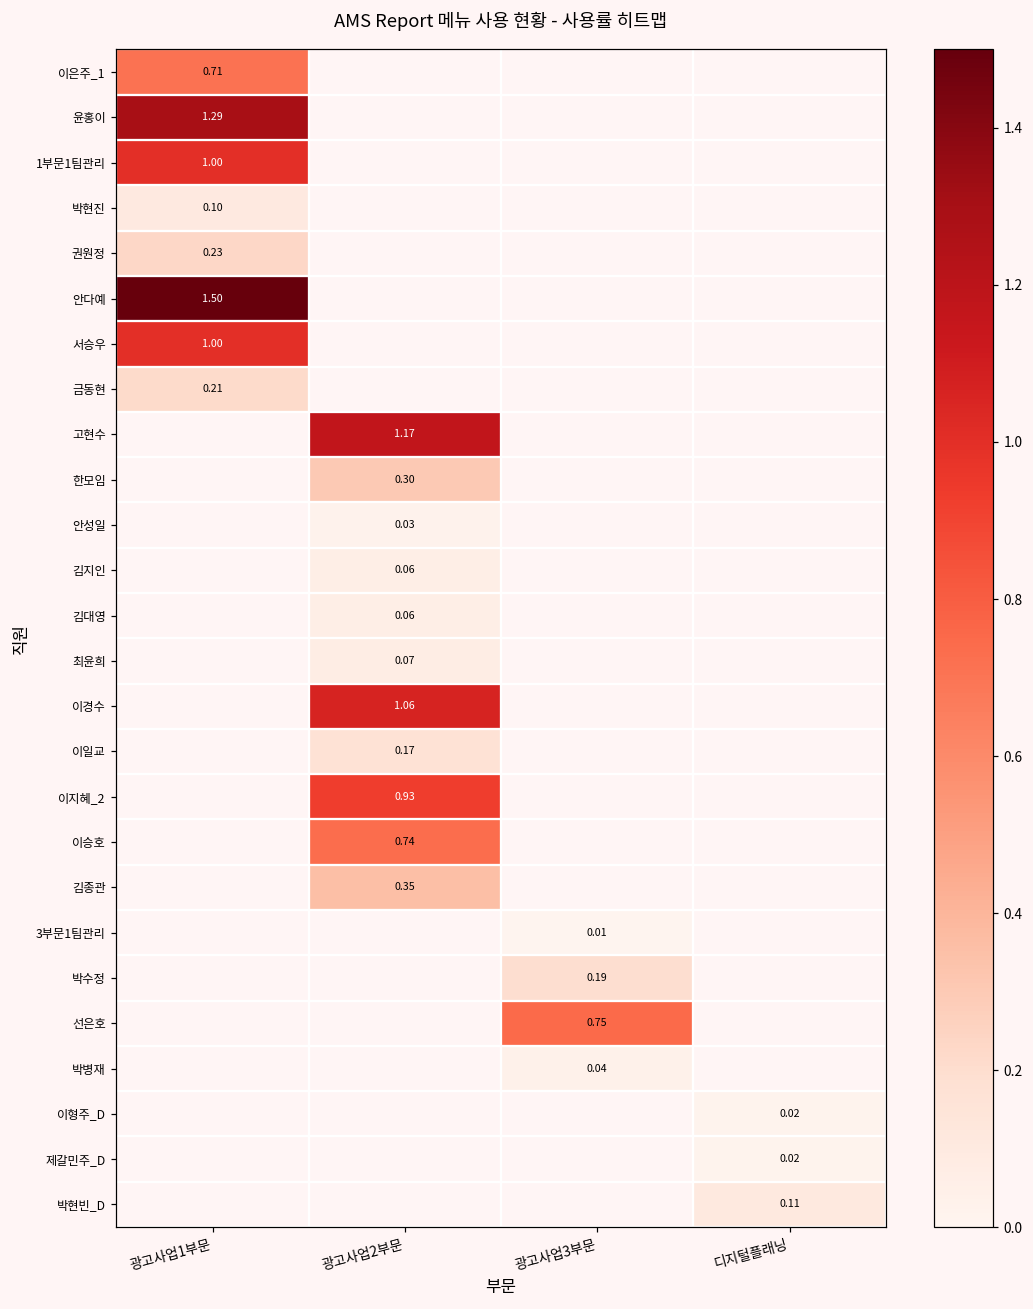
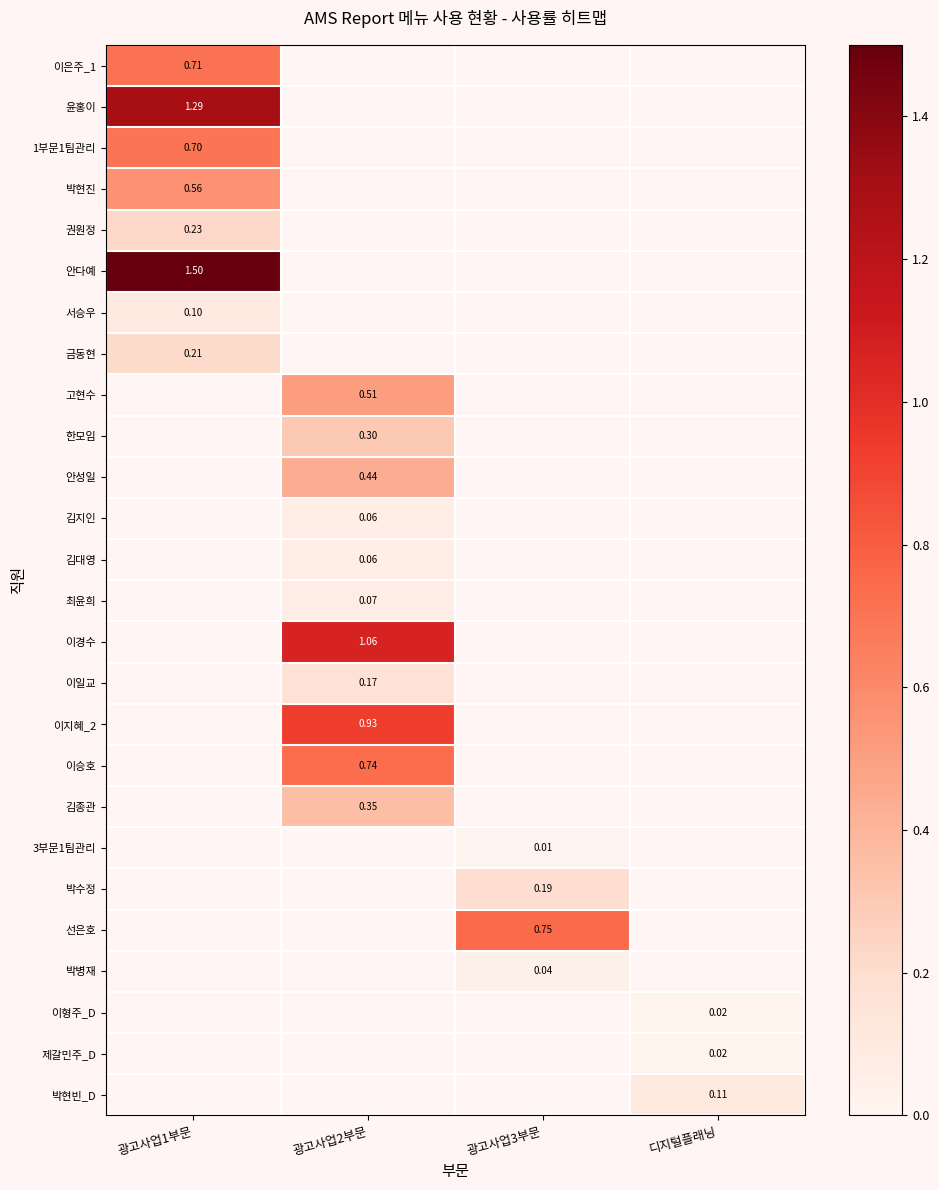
1부문1팀관리, 광고사업1부문: 1.00 -> 0.70
박현진, 광고사업1부문: 0.10 -> 0.56
서승우, 광고사업1부문: 1.00 -> 0.10
고현수, 광고사업2부문: 1.17 -> 0.51
안성일, 광고사업2부문: 0.03 -> 0.44
